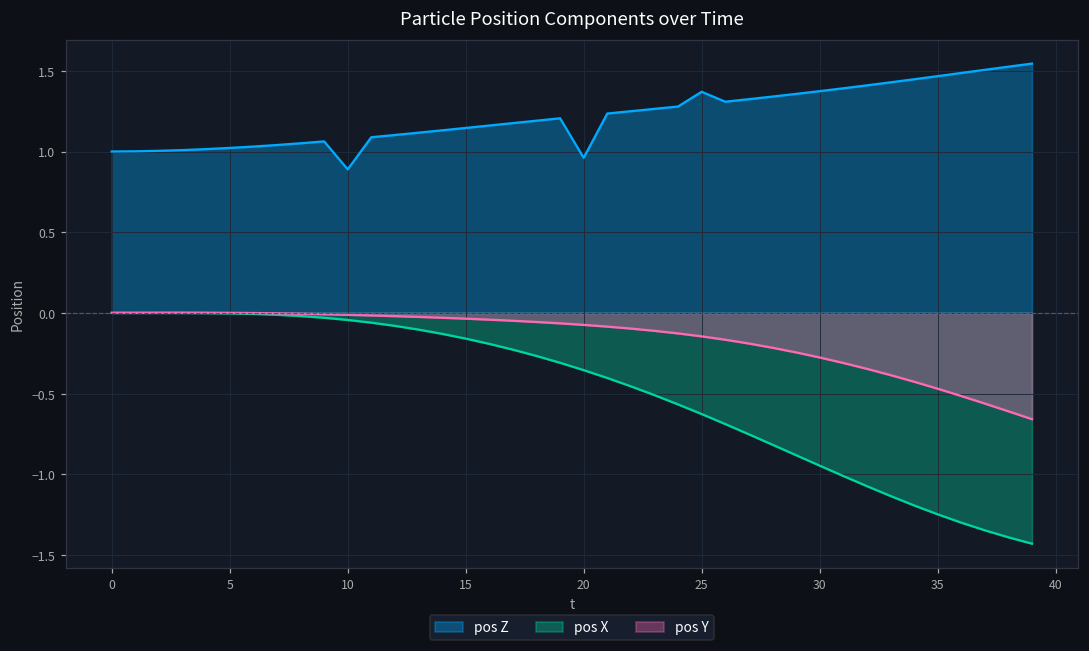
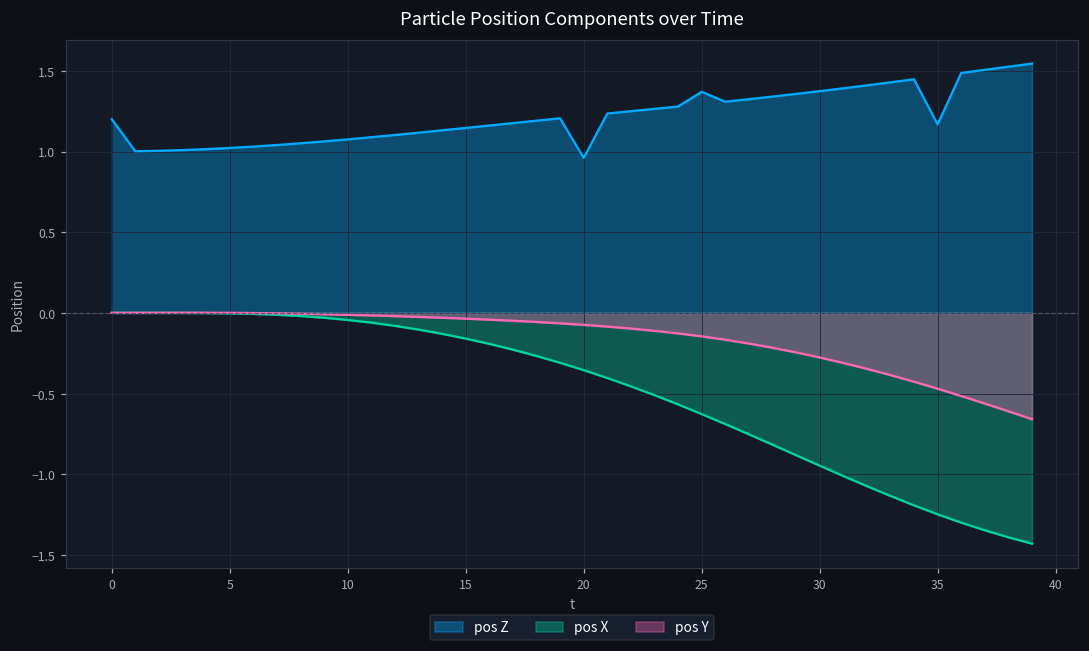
pos Z, 0: 1.0 -> 1.2
pos Z, 10: 0.89 -> 1.08
pos Z, 35: 1.47 -> 1.17
